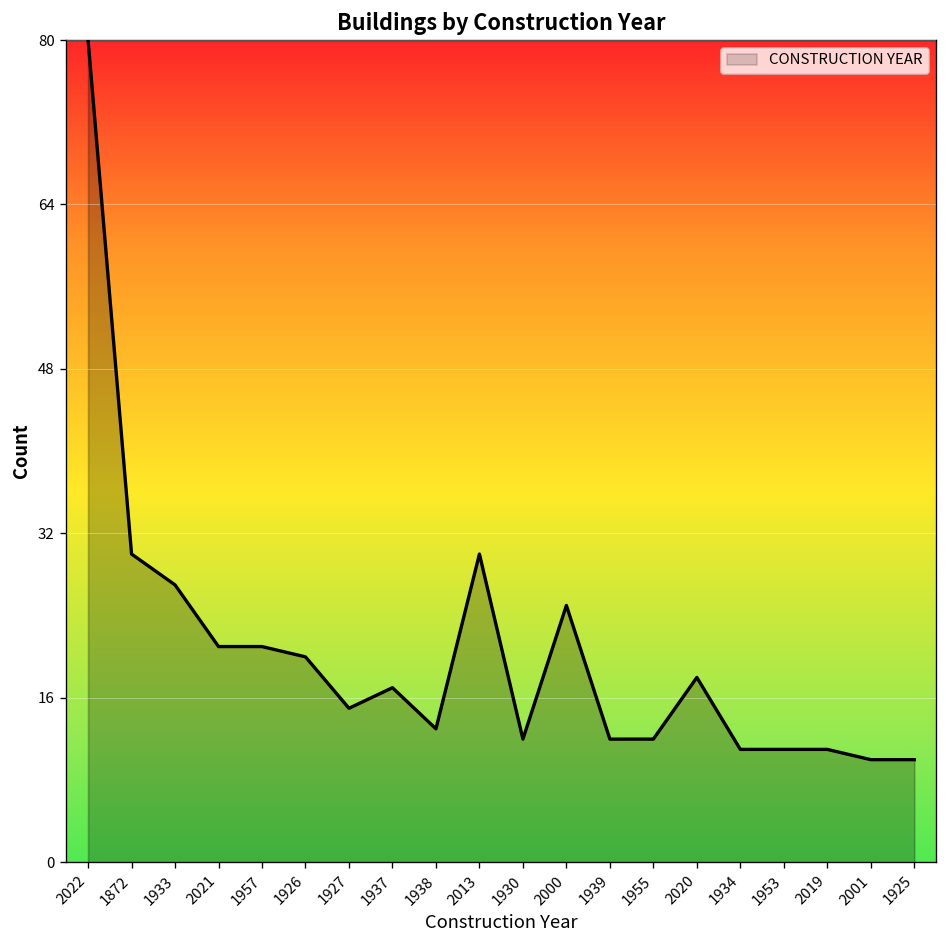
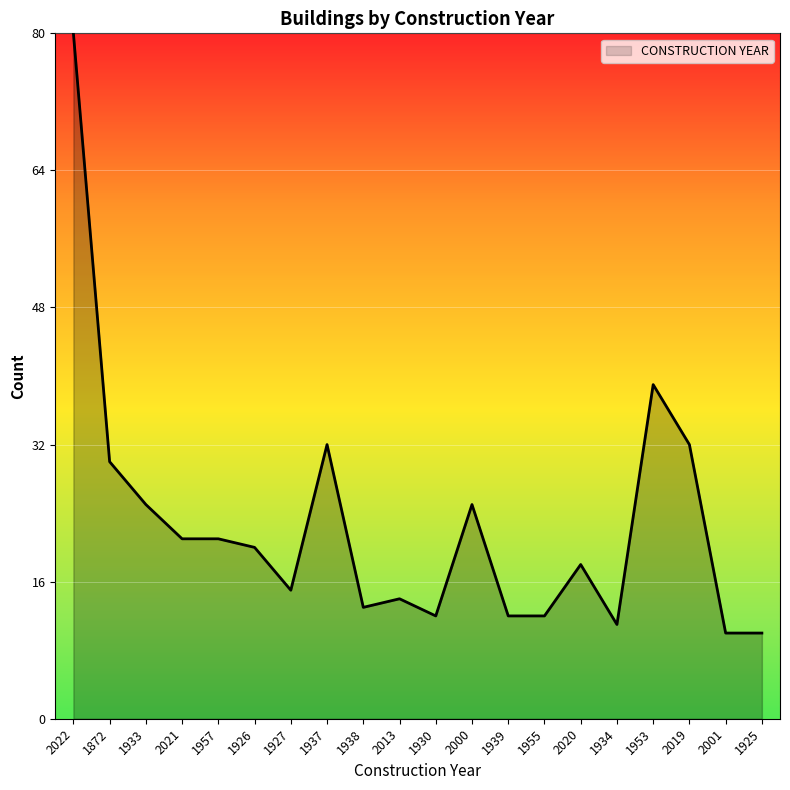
1933: 27 -> 25
1937: 17 -> 32
2013: 30 -> 14
1953: 11 -> 39
2019: 11 -> 32
